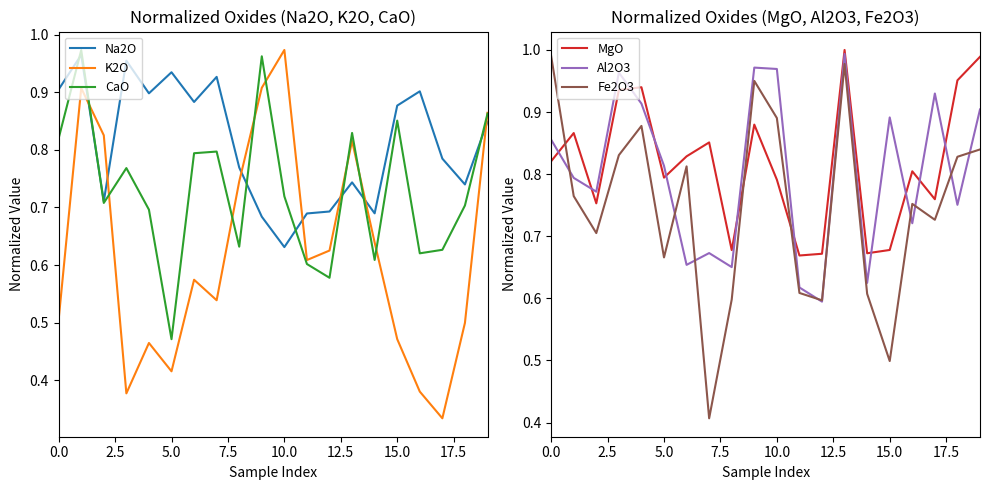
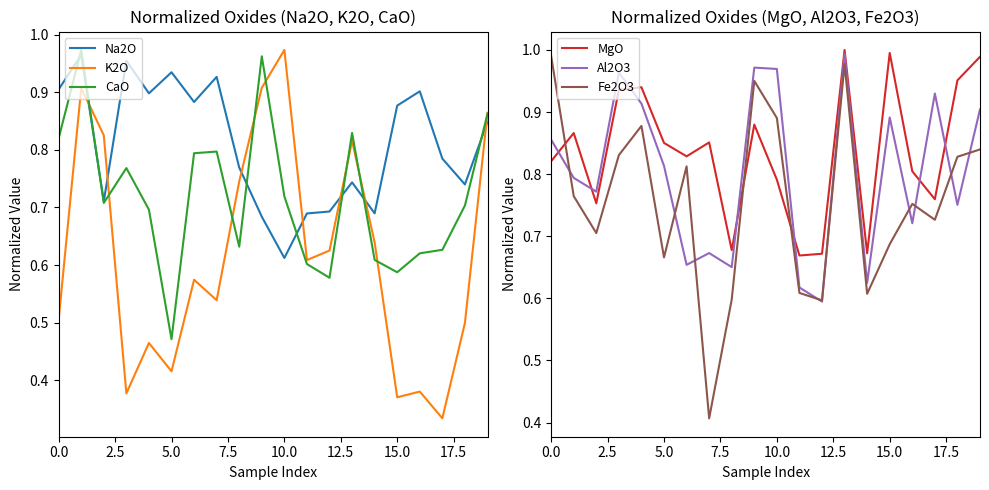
Normalized Oxides (Na2O, K2O, CaO), Na2O, 10.0: 0.63 -> 0.61
Normalized Oxides (Na2O, K2O, CaO), K2O, 15.0: 0.47 -> 0.37
Normalized Oxides (Na2O, K2O, CaO), CaO, 15.0: 0.85 -> 0.59
Normalized Oxides (MgO, Al2O3, Fe2O3), MgO, 5.0: 0.79 -> 0.85
Normalized Oxides (MgO, Al2O3, Fe2O3), MgO, 15.0: 0.68 -> 1.00
Normalized Oxides (MgO, Al2O3, Fe2O3), Fe2O3, 15.0: 0.50 -> 0.69
